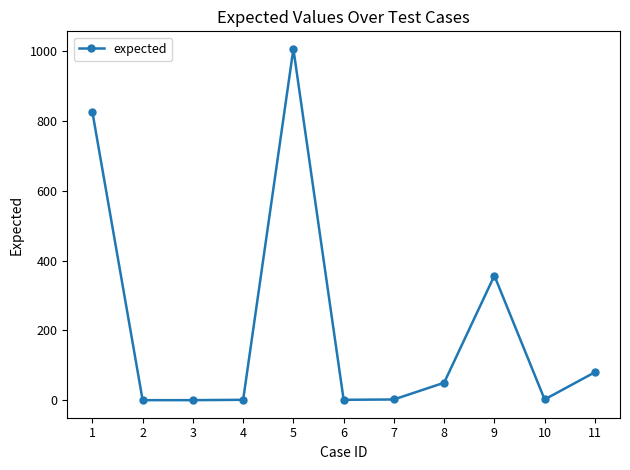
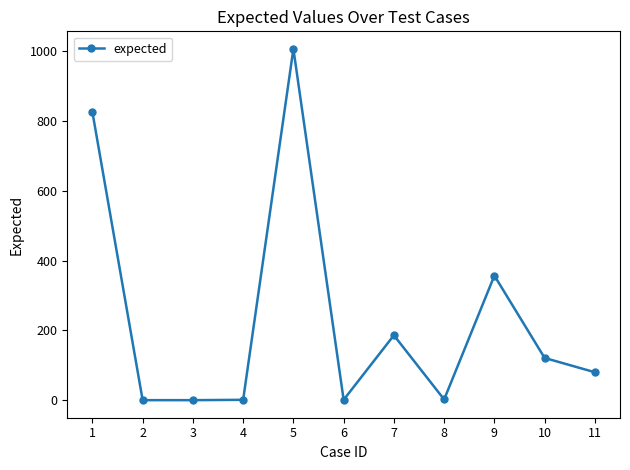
7: 0 -> 190
8: 50 -> 0
10: 0 -> 120
